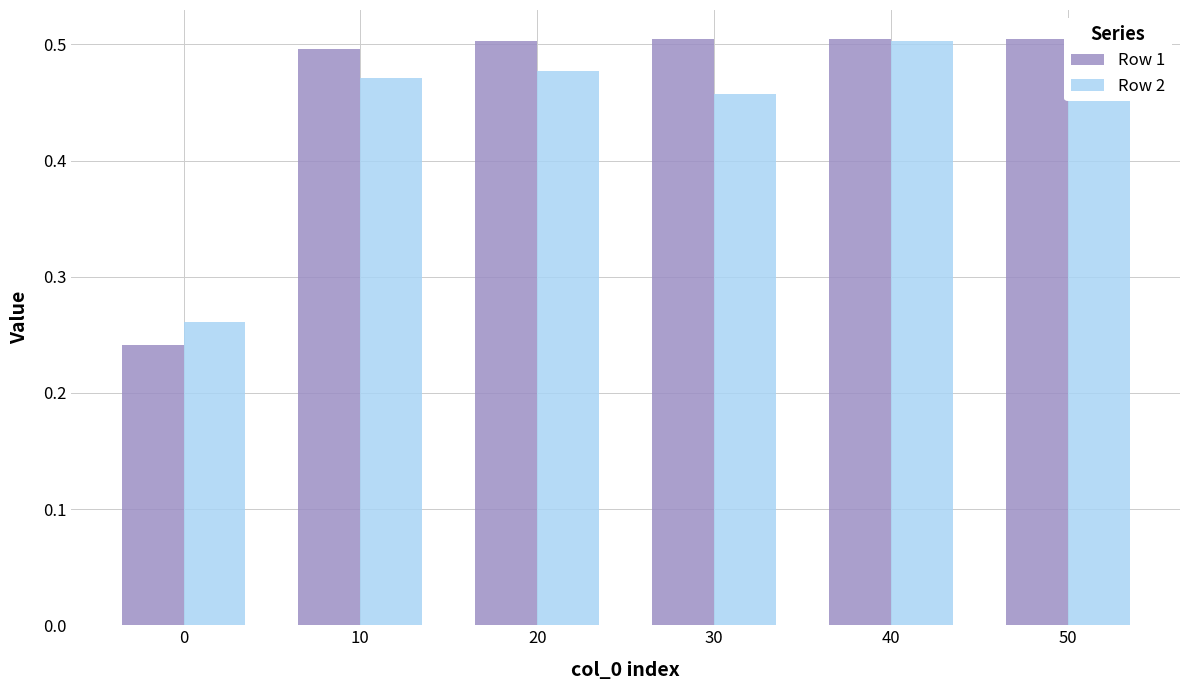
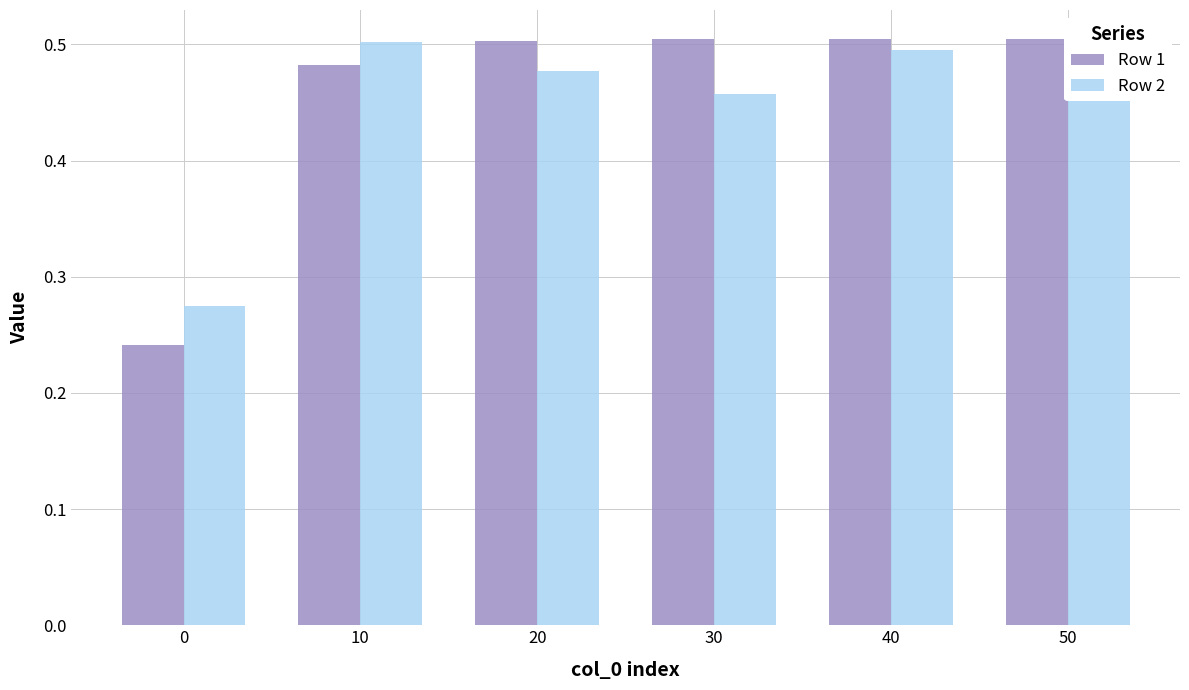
Row 2, 0: 0.261 -> 0.275
Row 1, 10: 0.496 -> 0.482
Row 2, 10: 0.471 -> 0.502
Row 2, 40: 0.503 -> 0.496
